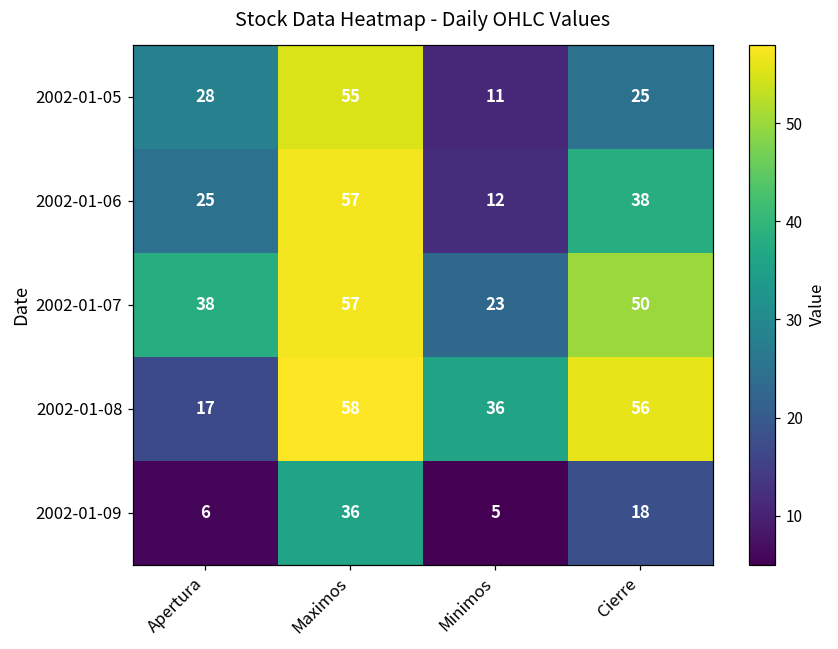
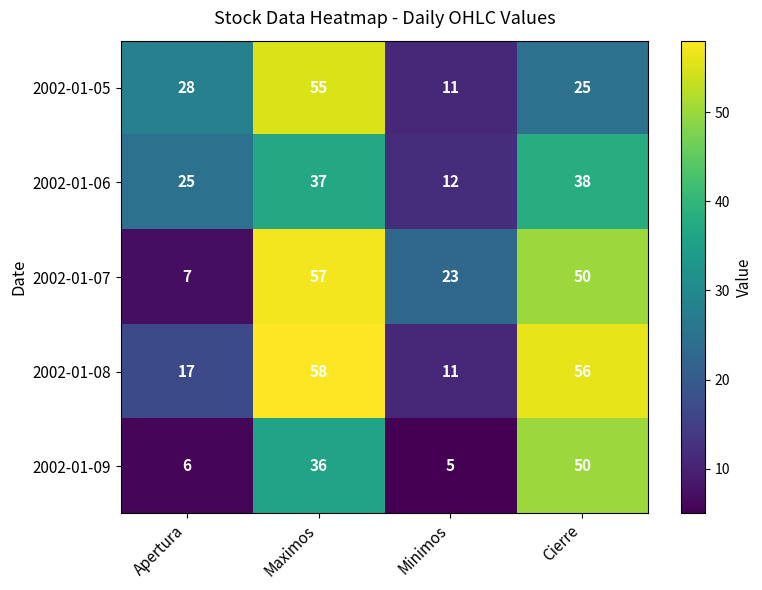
2002-01-06, Maximos: 57 -> 37
2002-01-07, Apertura: 38 -> 7
2002-01-08, Minimos: 36 -> 11
2002-01-09, Cierre: 18 -> 50
